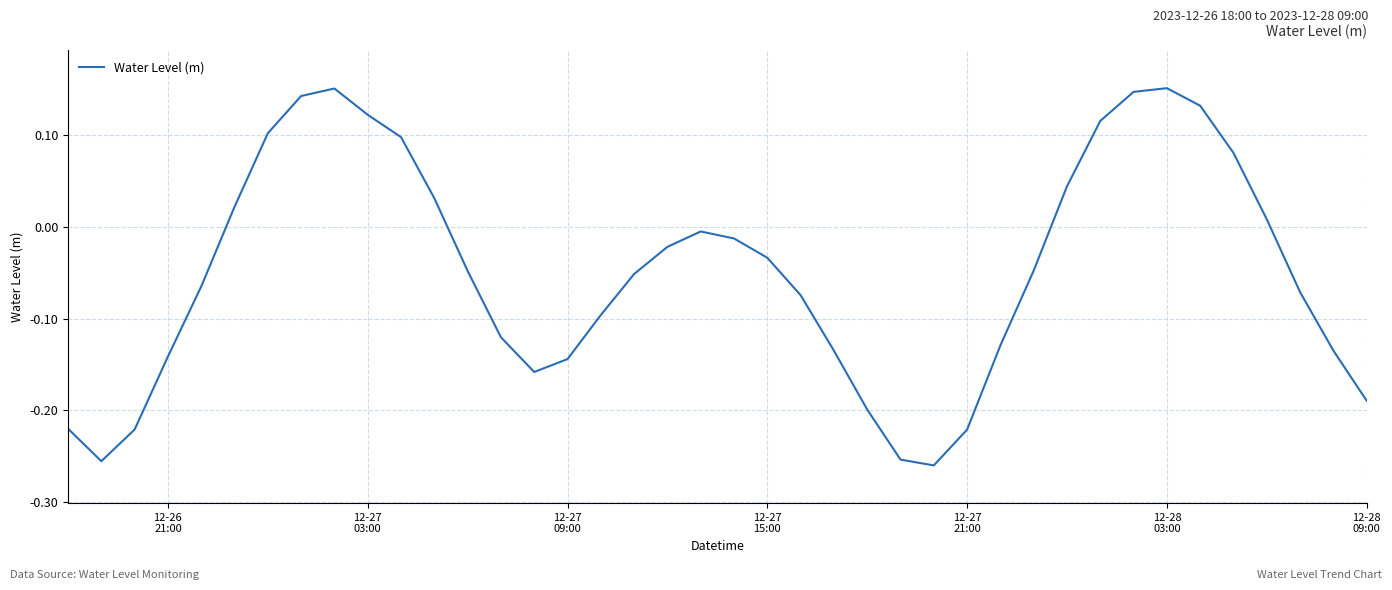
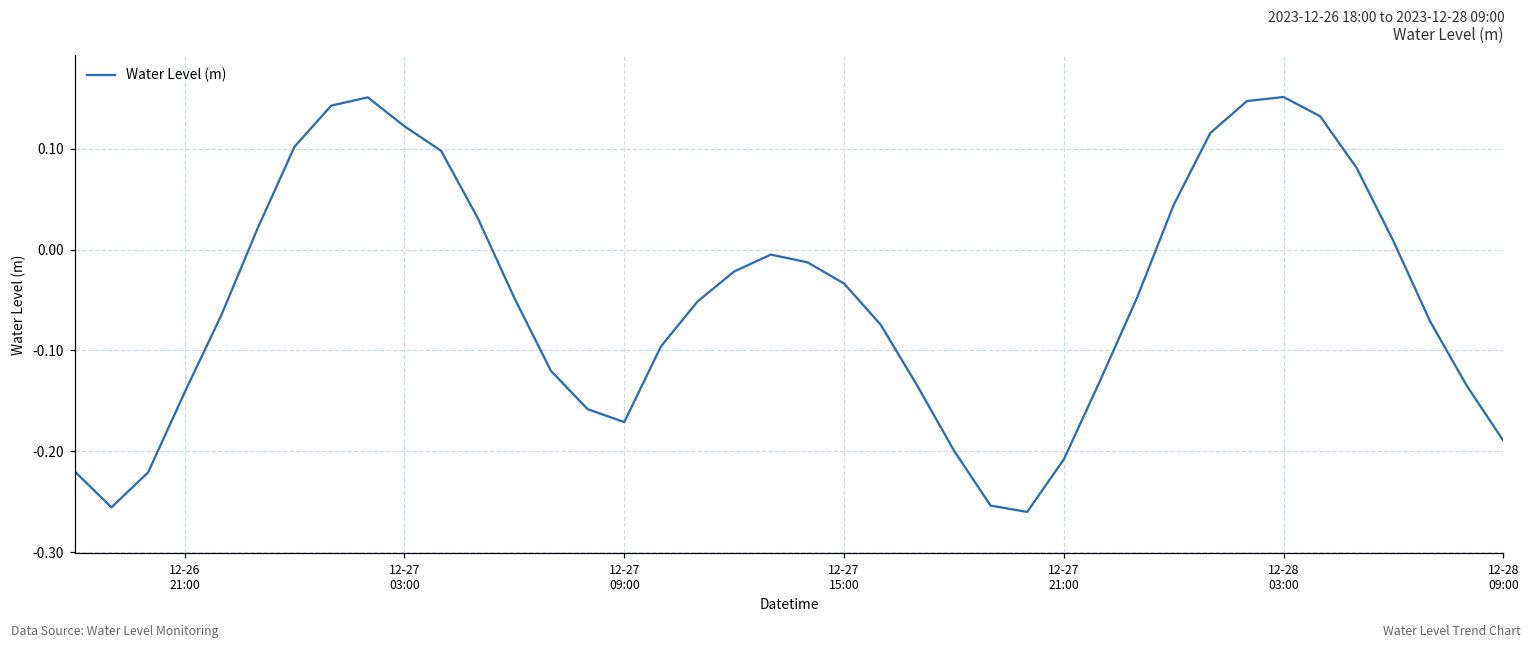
12-27 09:00: -0.14 -> -0.17
12-27 21:00: -0.22 -> -0.21
